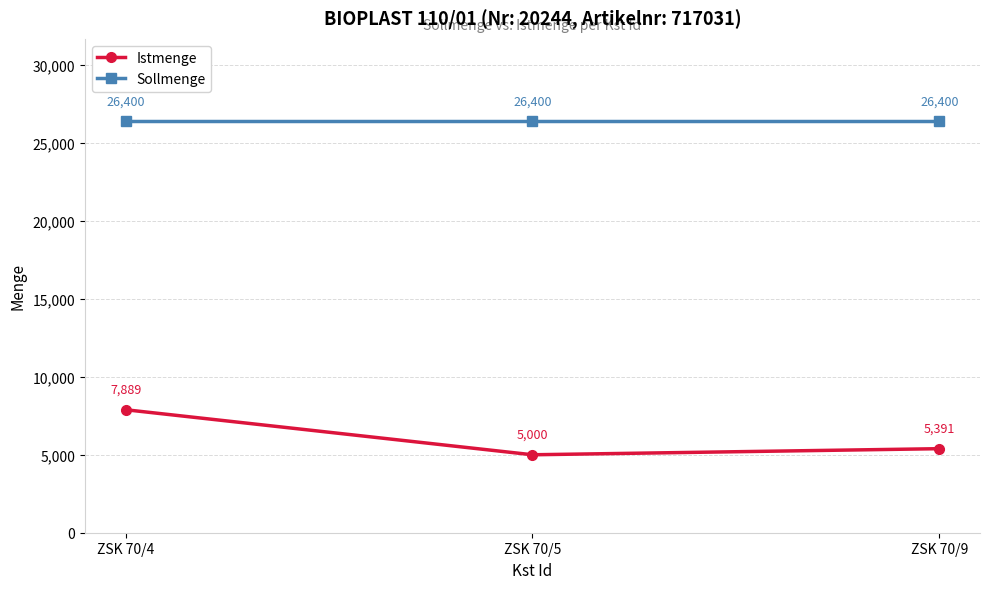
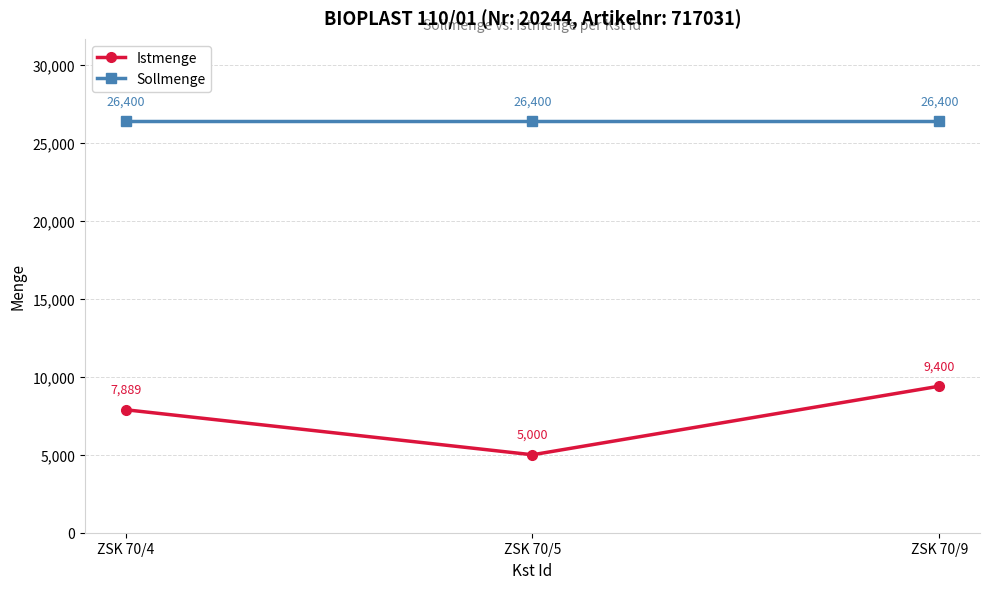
Istmenge, ZSK 70/9: 5,391 -> 9,400
